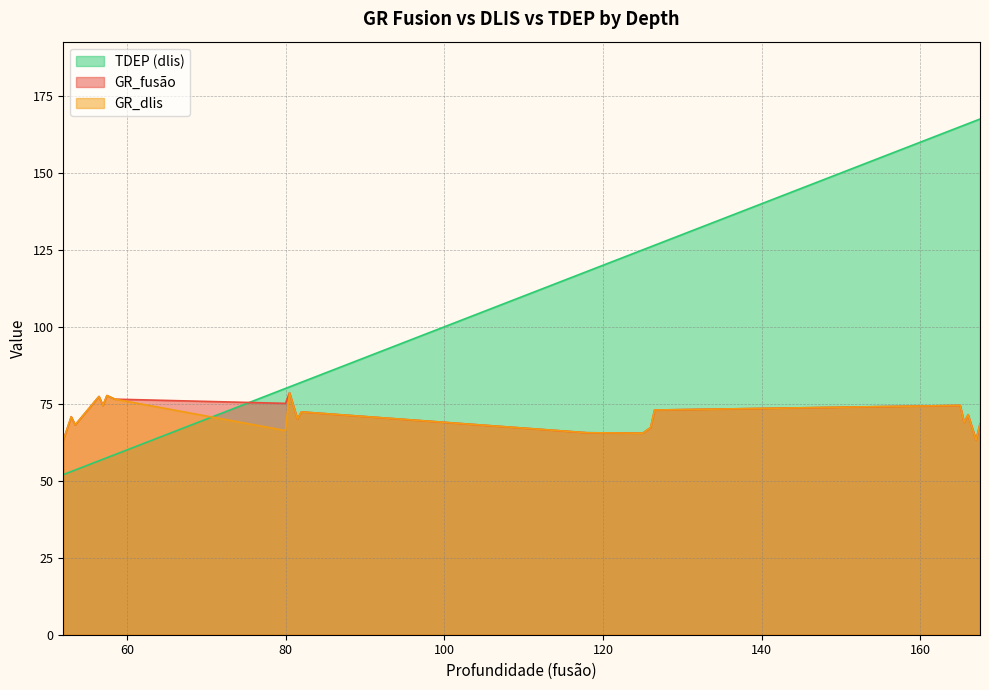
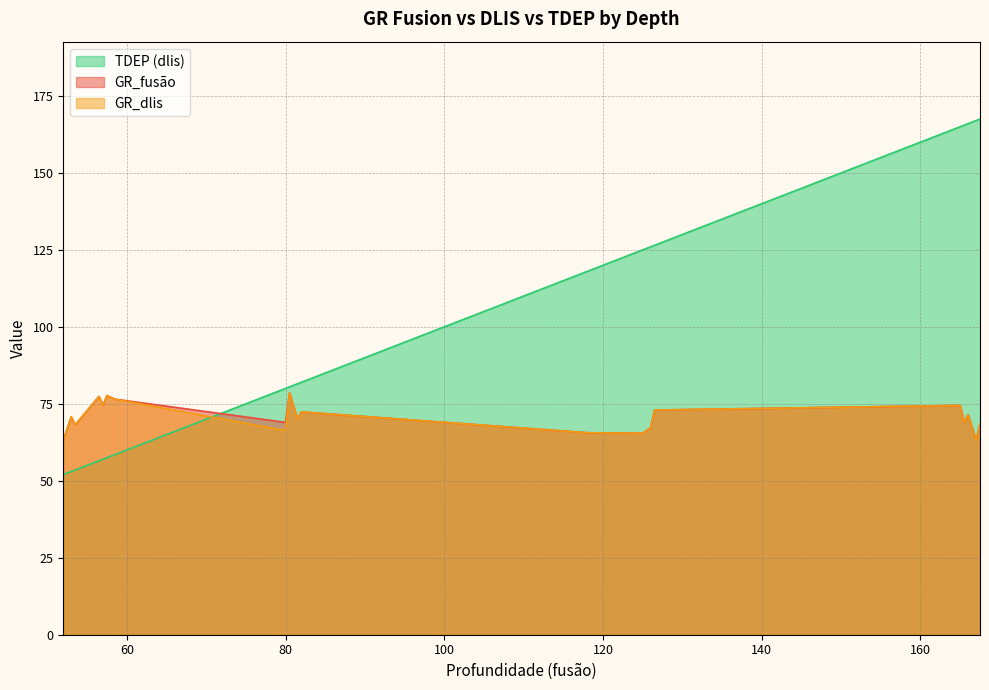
GR_fusão, 80: 75 -> 69
